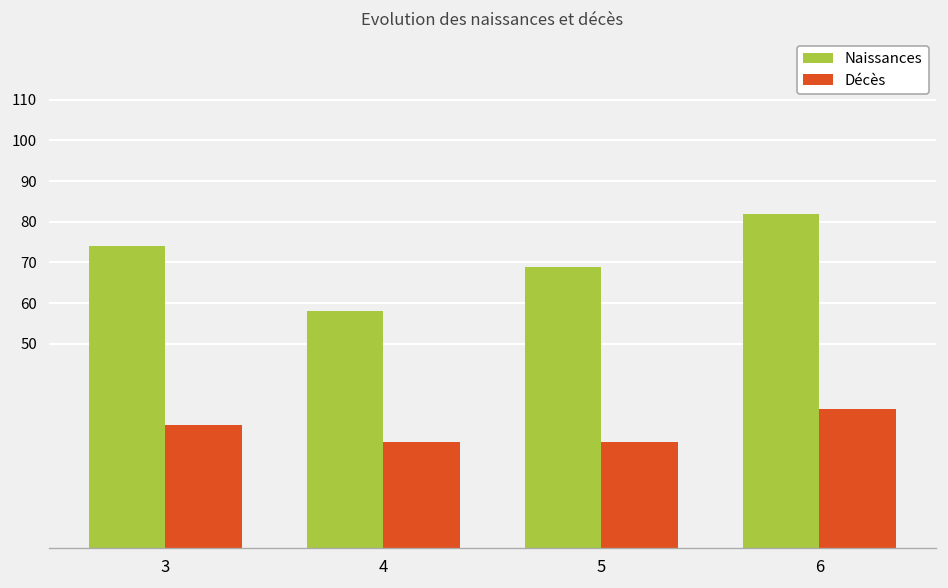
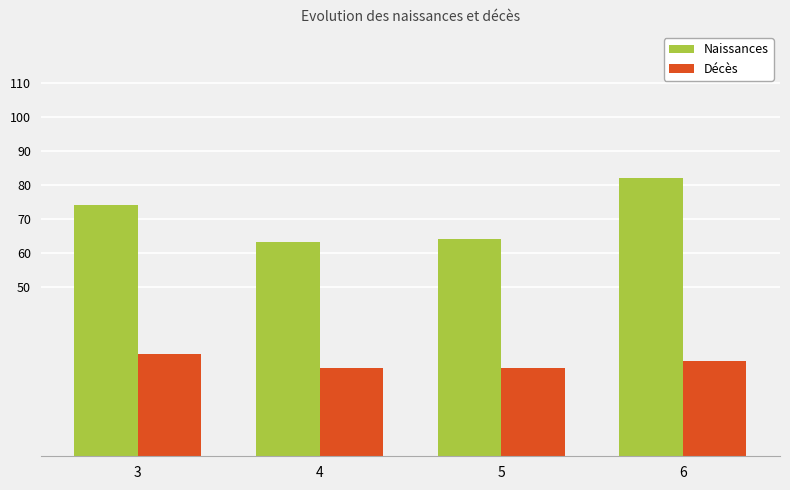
Naissances, 4: 58 -> 63
Naissances, 5: 69 -> 64
Décès, 6: 34 -> 28
